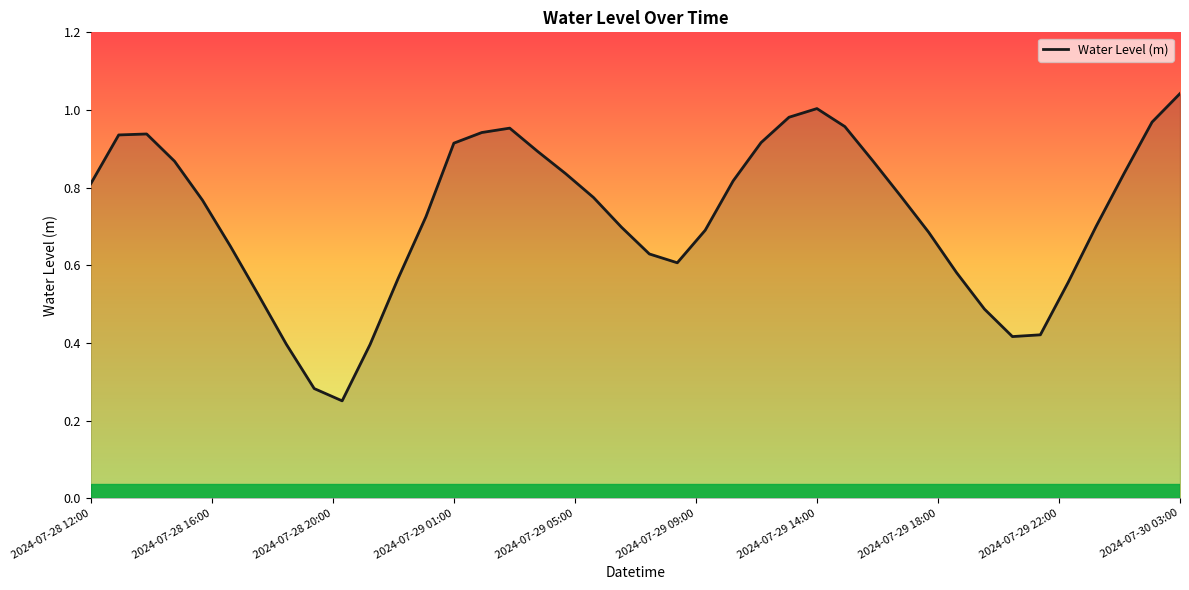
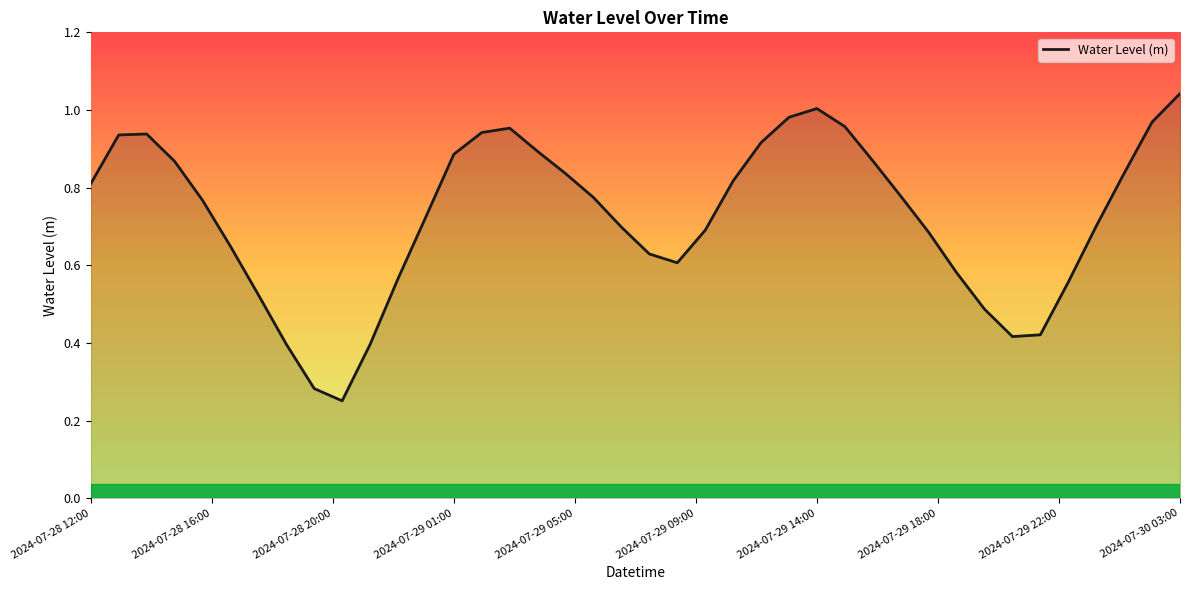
2024-07-29 01:00: 0.91 -> 0.89
